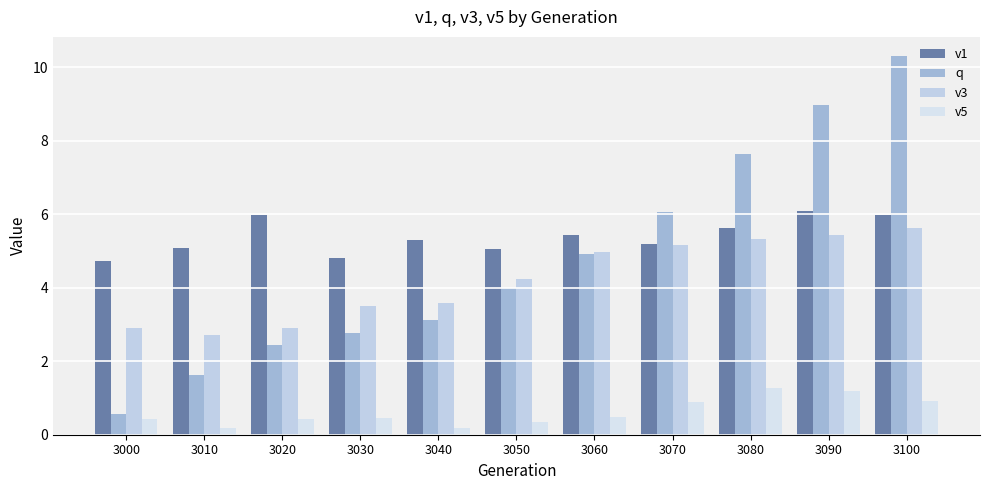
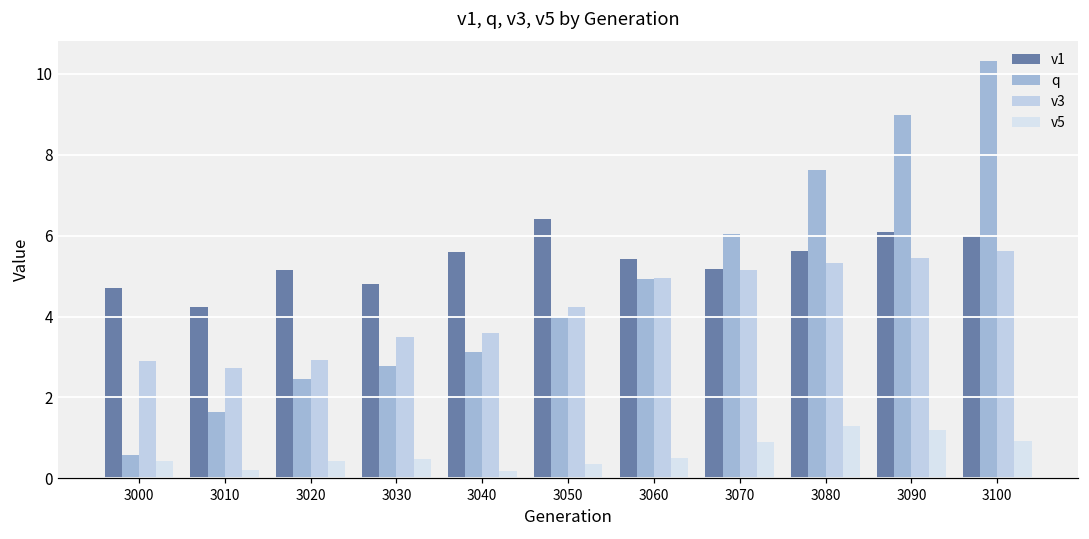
v1, 3010: 5.1 -> 4.2
v1, 3020: 6.0 -> 5.1
v1, 3040: 5.3 -> 5.6
v1, 3050: 5.0 -> 6.4
